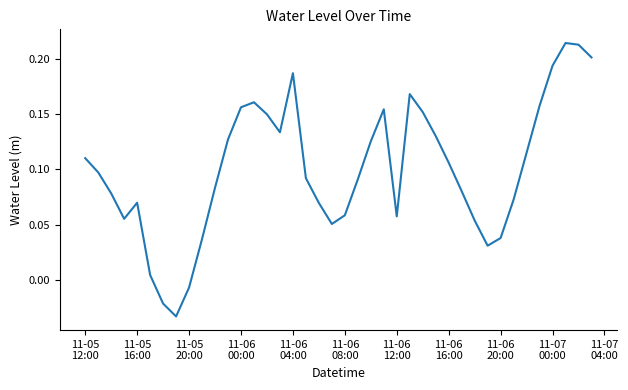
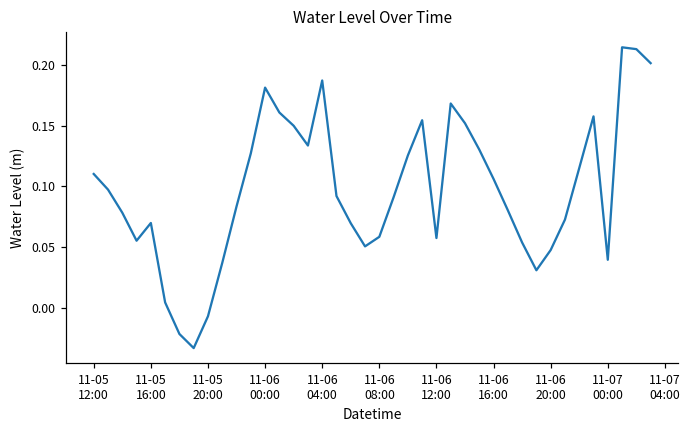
11-06 00:00: 0.156 -> 0.181
11-06 20:00: 0.038 -> 0.048
11-07 00:00: 0.194 -> 0.040
